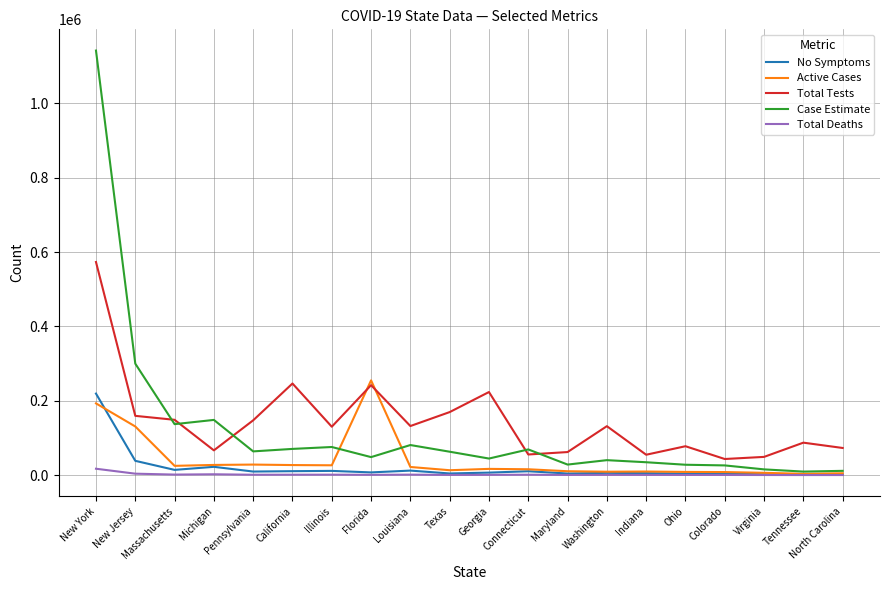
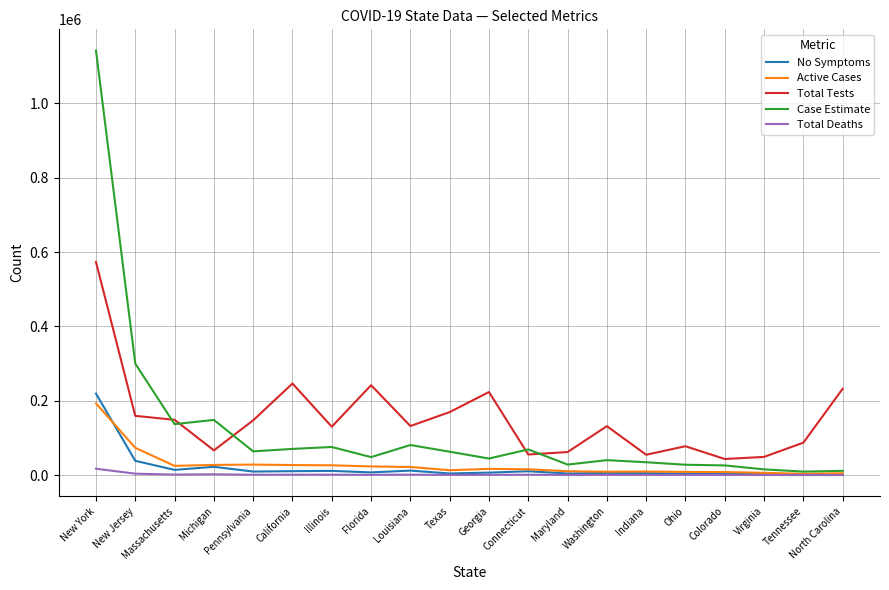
Active Cases, New Jersey: 130000 -> 70000
Active Cases, Florida: 250000 -> 20000
Total Tests, North Carolina: 70000 -> 230000
